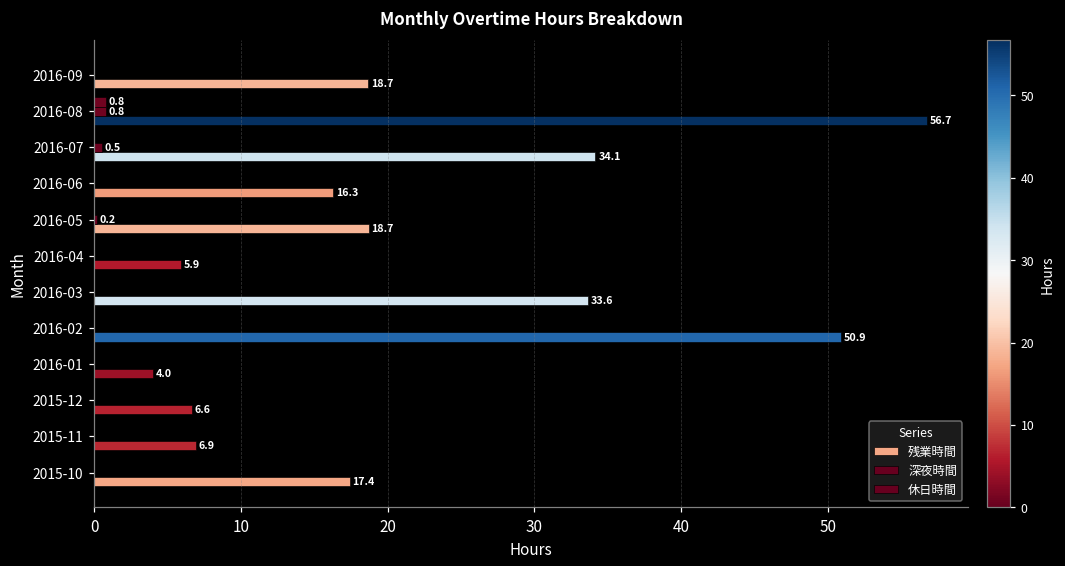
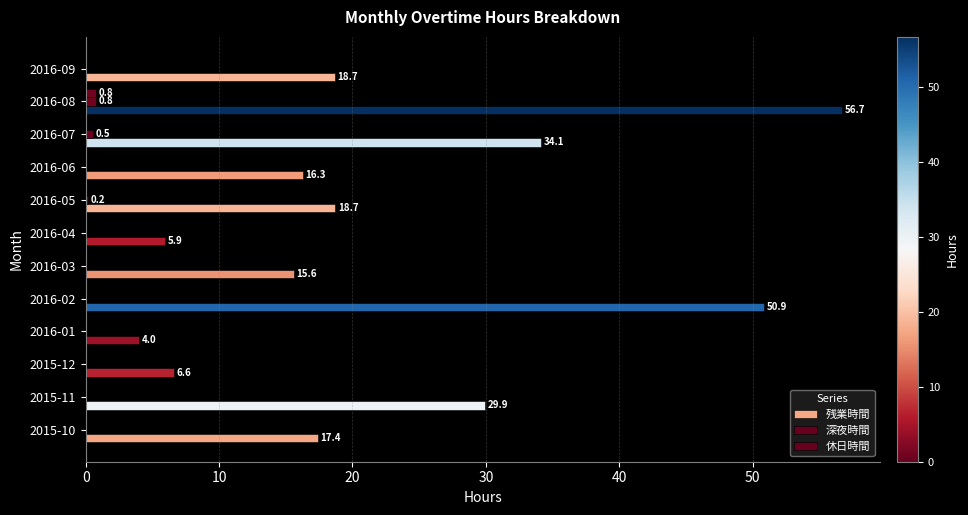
残業時間, 2016-03: 33.6 -> 15.6
残業時間, 2015-11: 6.9 -> 29.9
